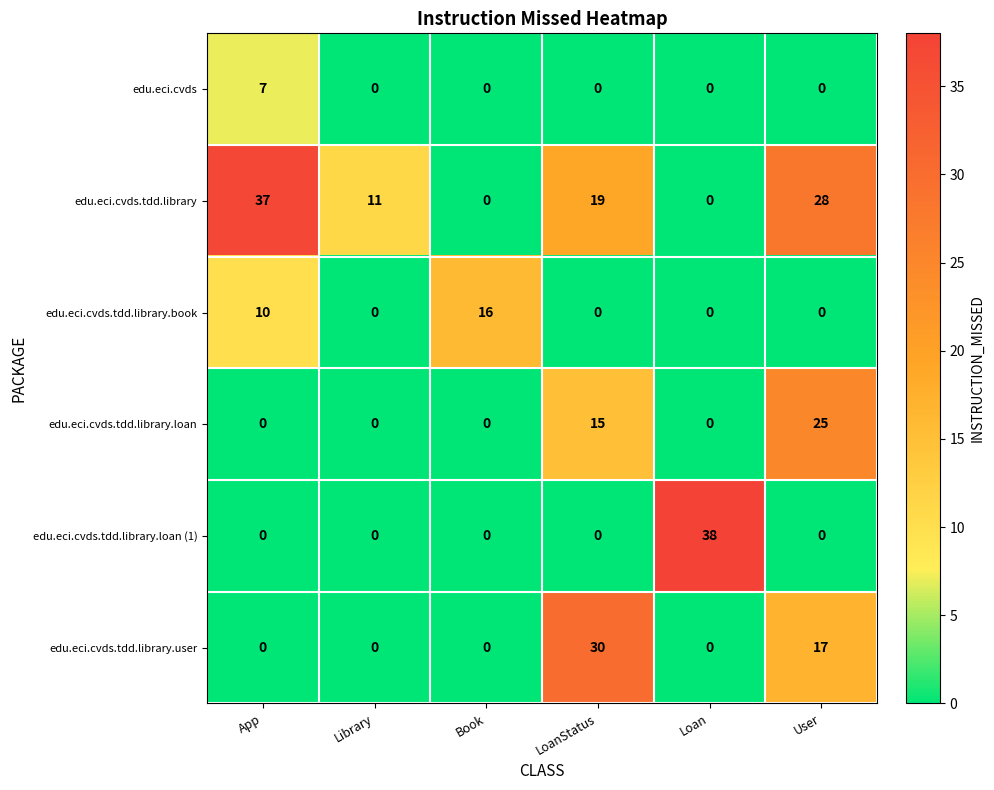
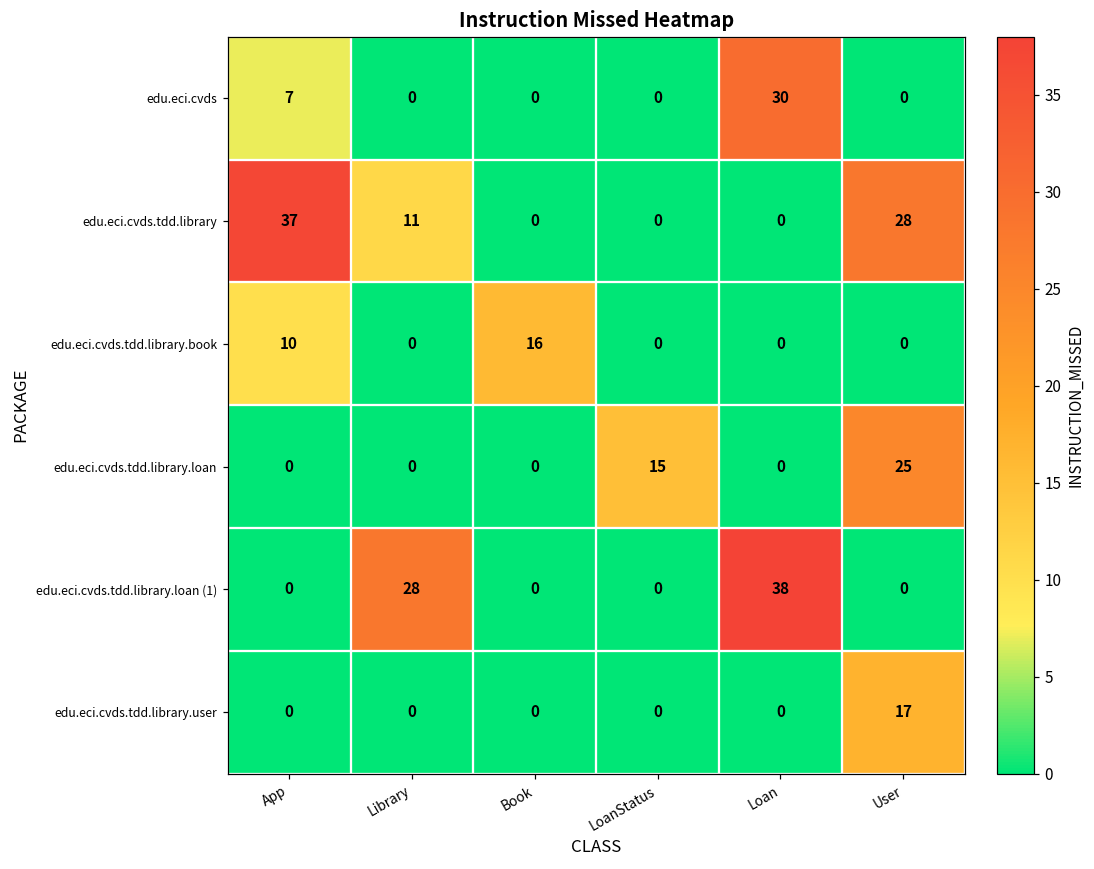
edu.eci.cvds, Loan: 0 -> 30
edu.eci.cvds.tdd.library, LoanStatus: 19 -> 0
edu.eci.cvds.tdd.library.loan (1), Library: 0 -> 28
edu.eci.cvds.tdd.library.user, LoanStatus: 30 -> 0
